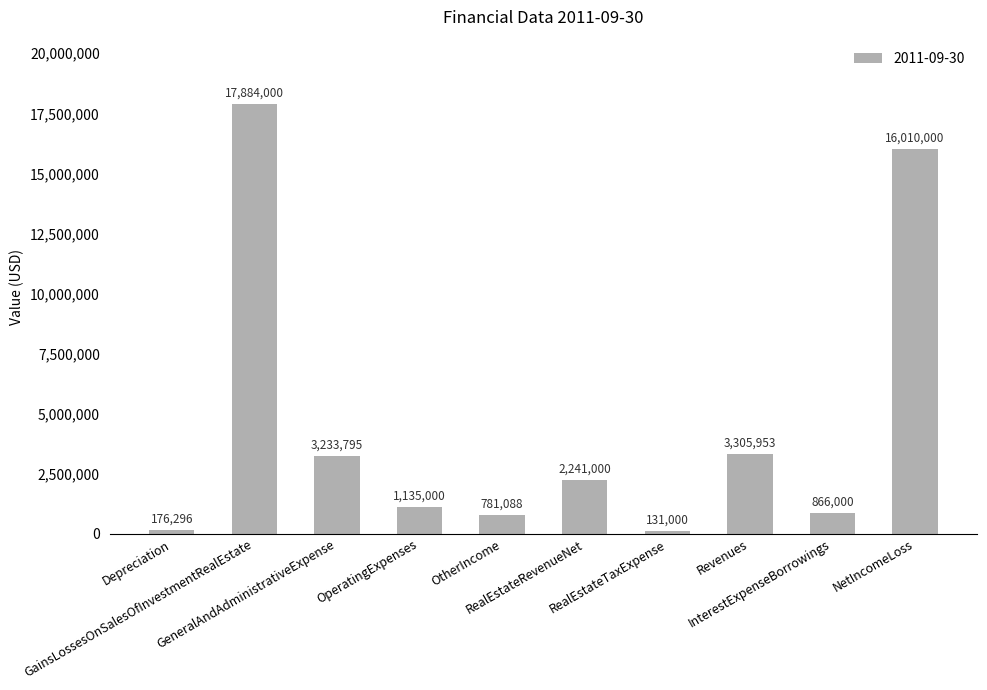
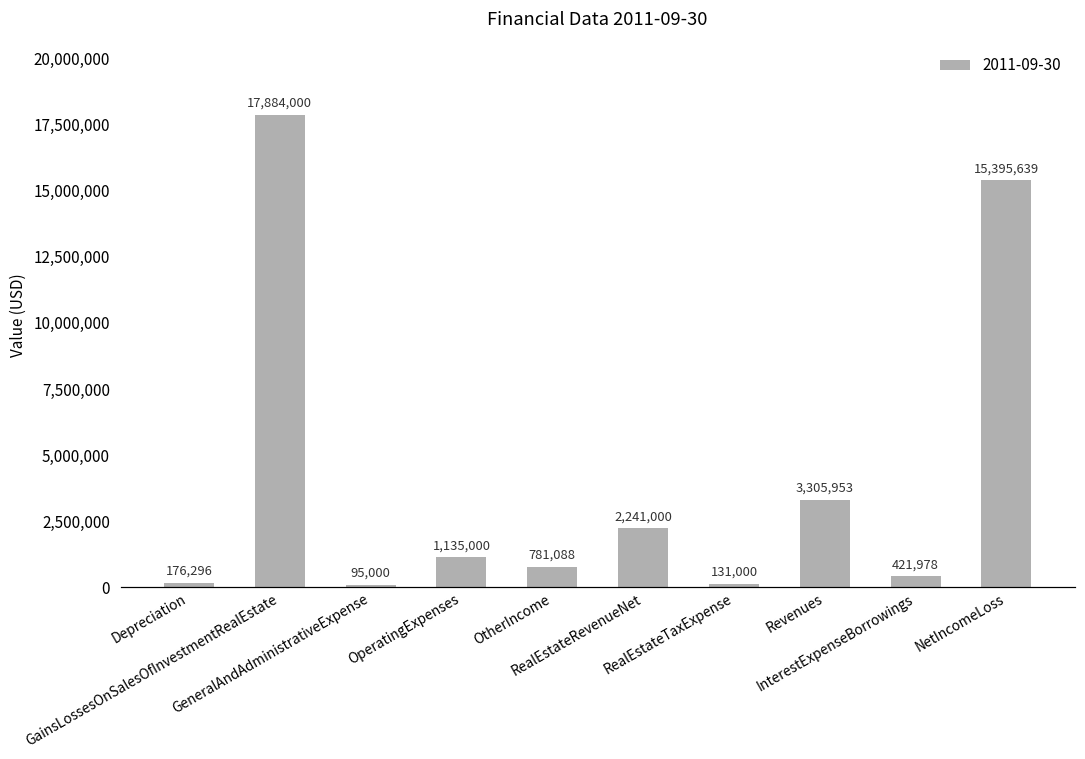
GeneralAndAdministrativeExpense: 3,233,795 -> 95,000
InterestExpenseBorrowings: 866,000 -> 421,978
NetIncomeLoss: 16,010,000 -> 15,395,639
